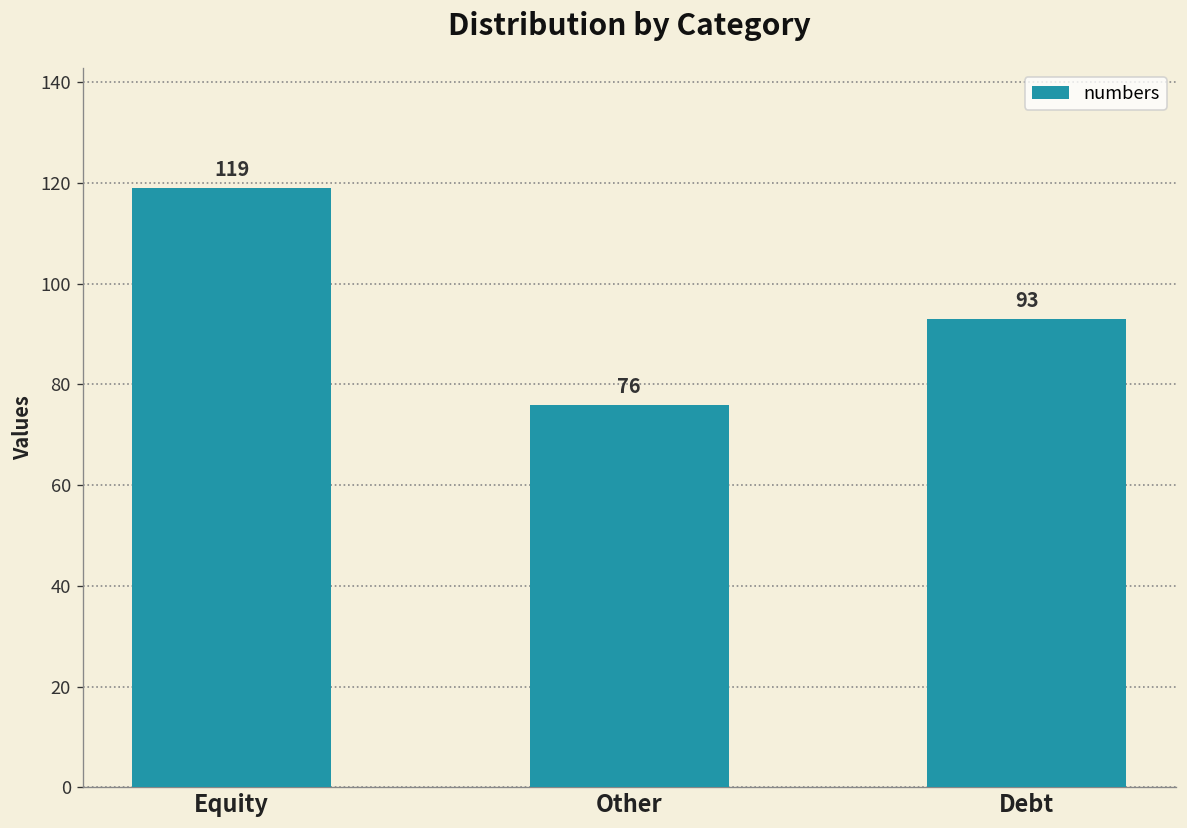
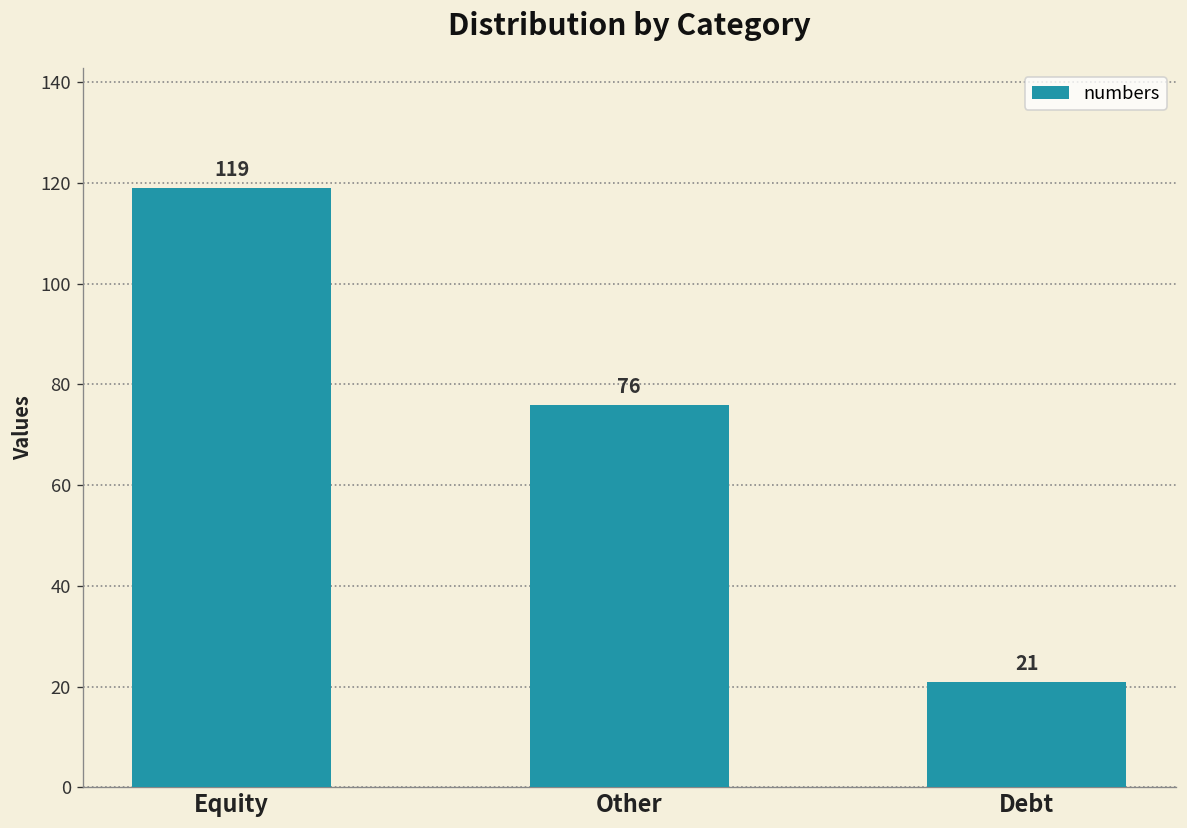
Debt: 93 -> 21
